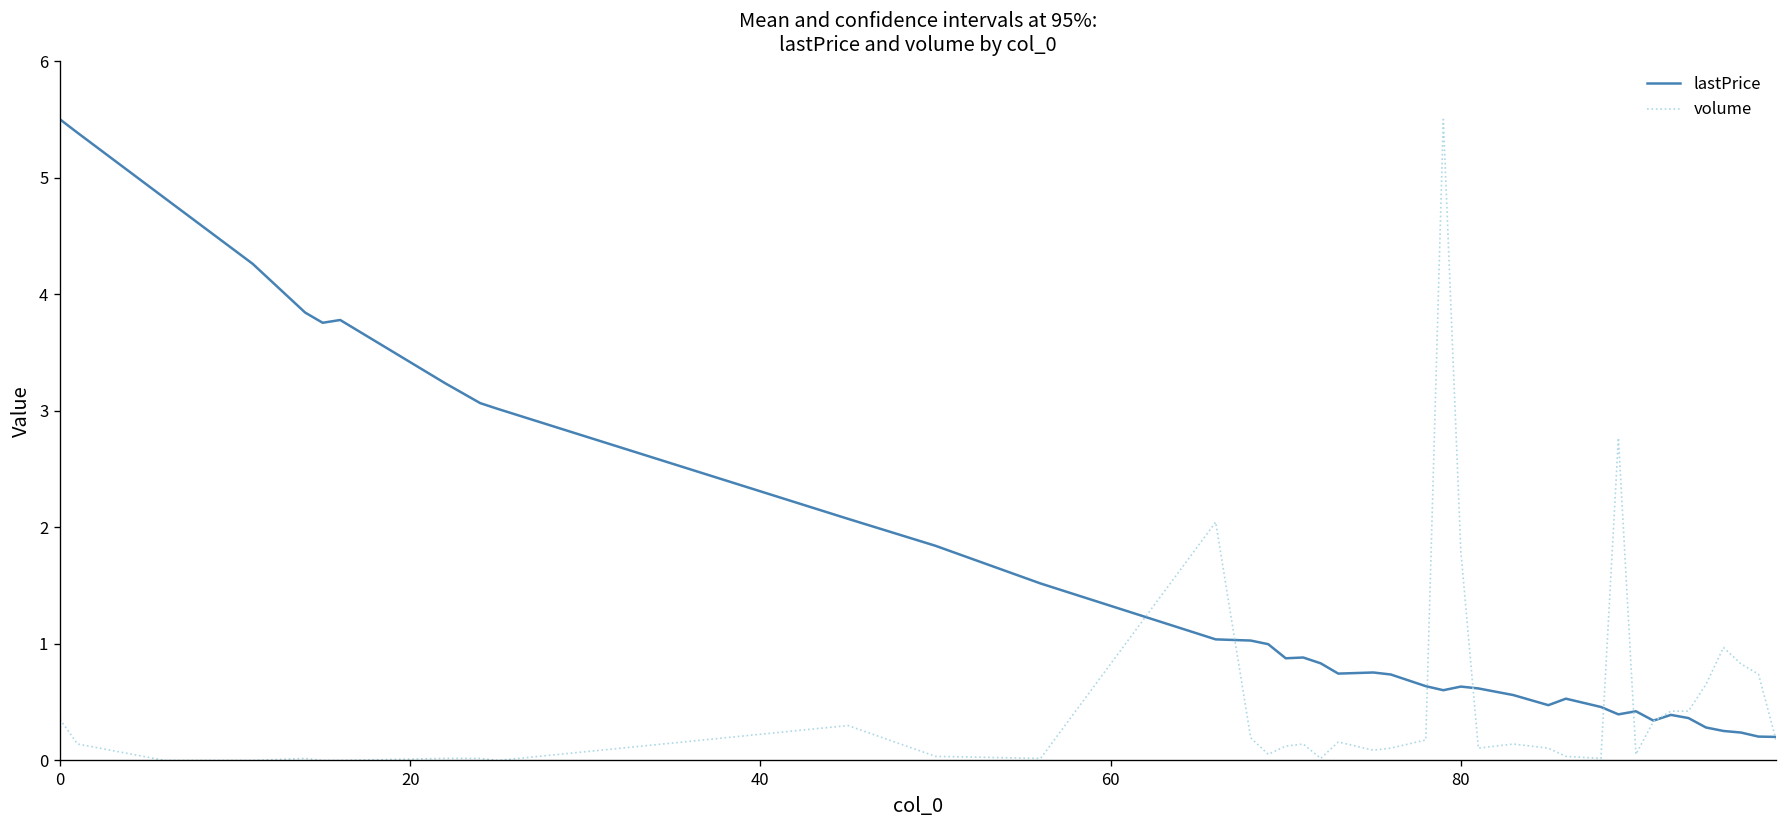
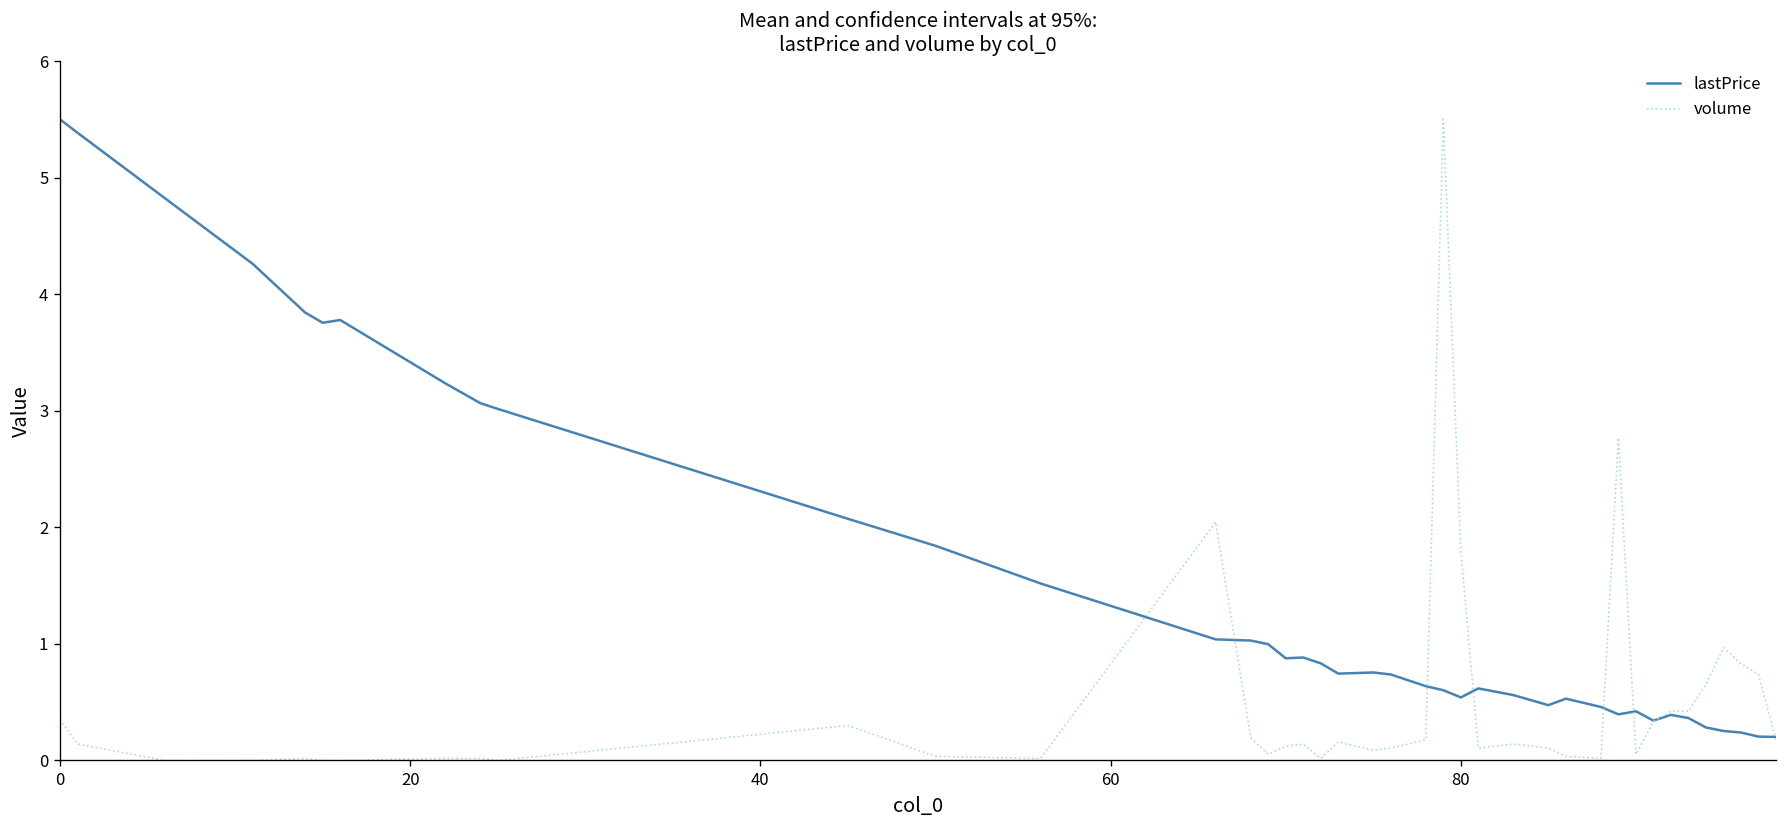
lastPrice, 80: 0.6 -> 0.5
